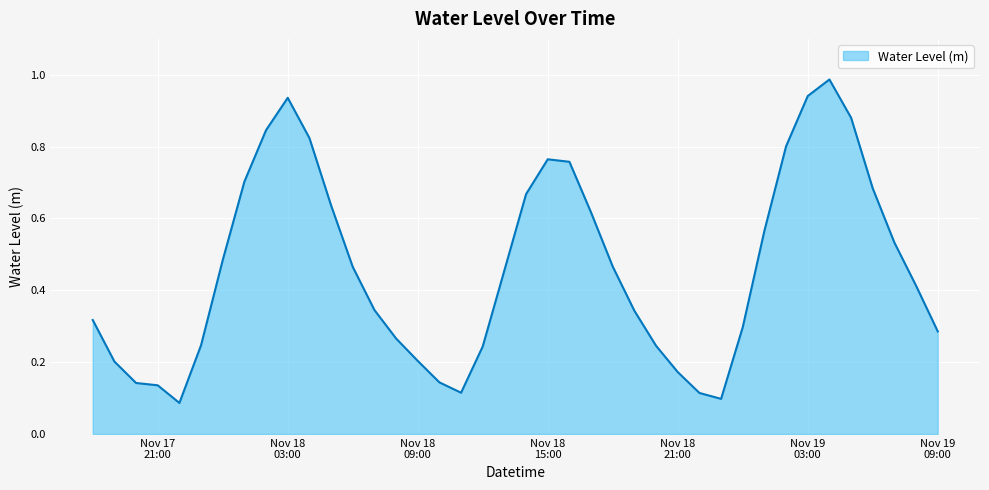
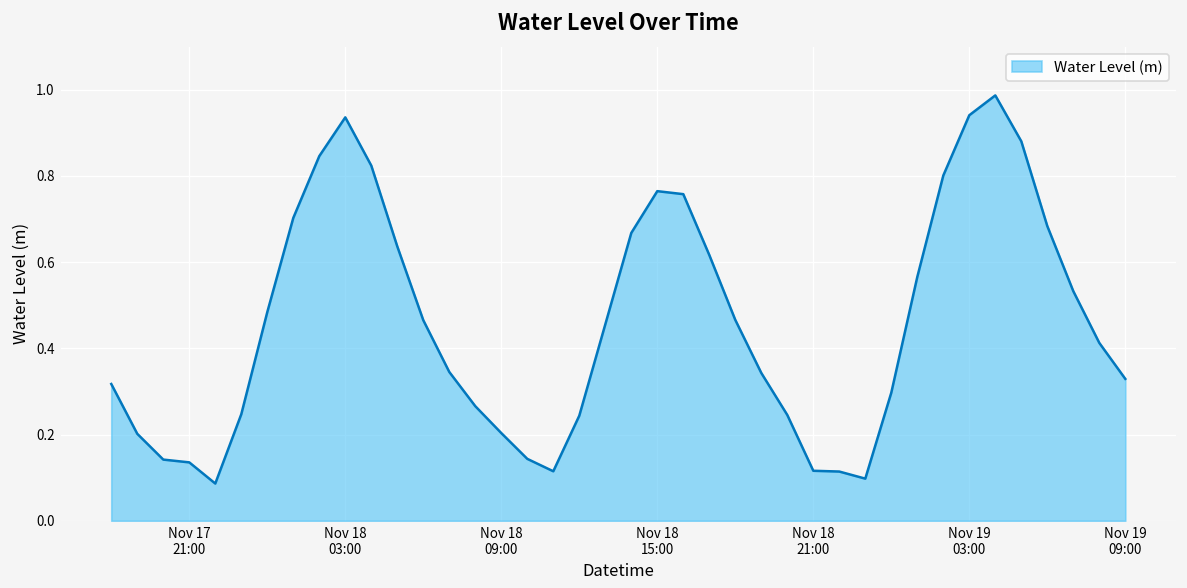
Nov 18 21:00: 0.17 -> 0.12
Nov 19 09:00: 0.29 -> 0.33
